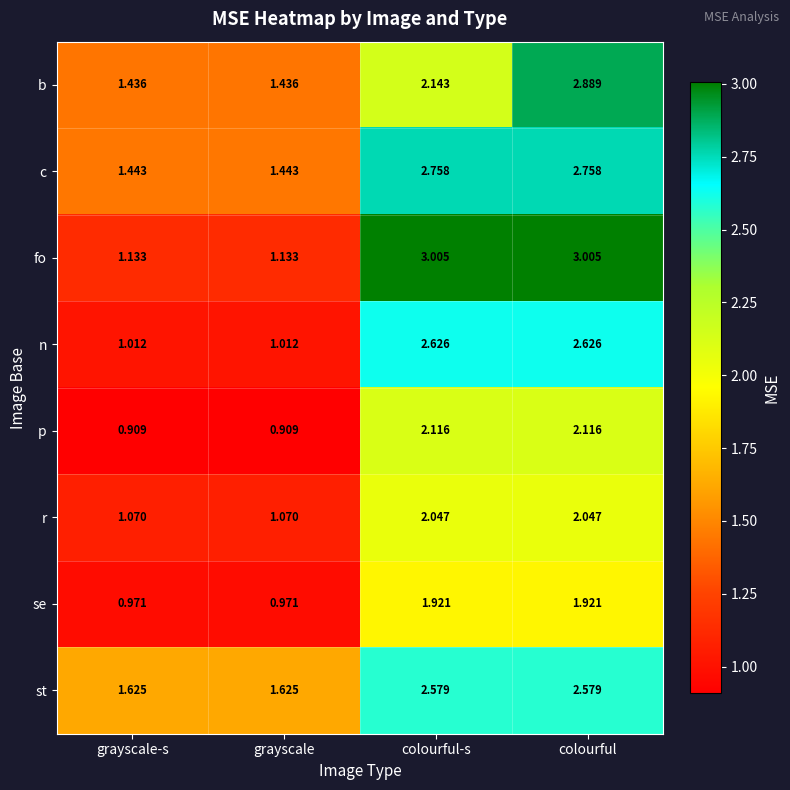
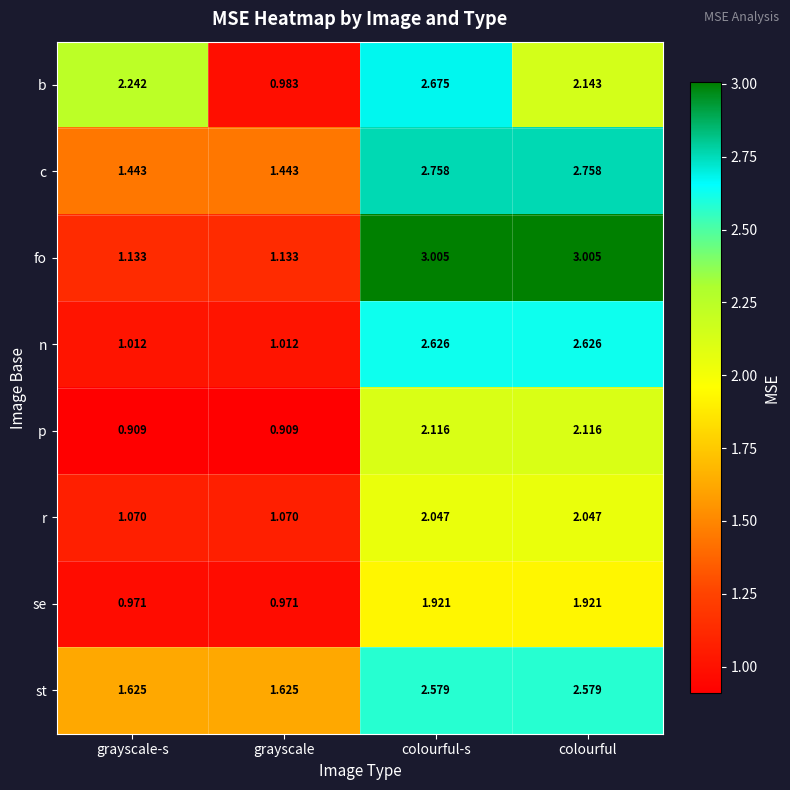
b, grayscale-s: 1.436 -> 2.242
b, grayscale: 1.436 -> 0.983
b, colourful-s: 2.143 -> 2.675
b, colourful: 2.889 -> 2.143
